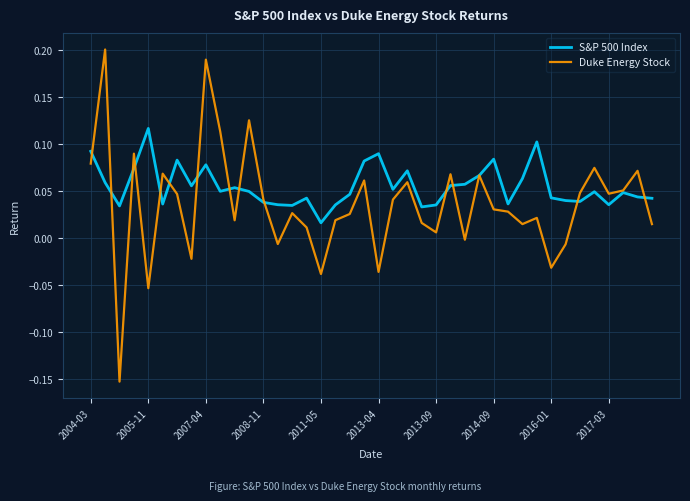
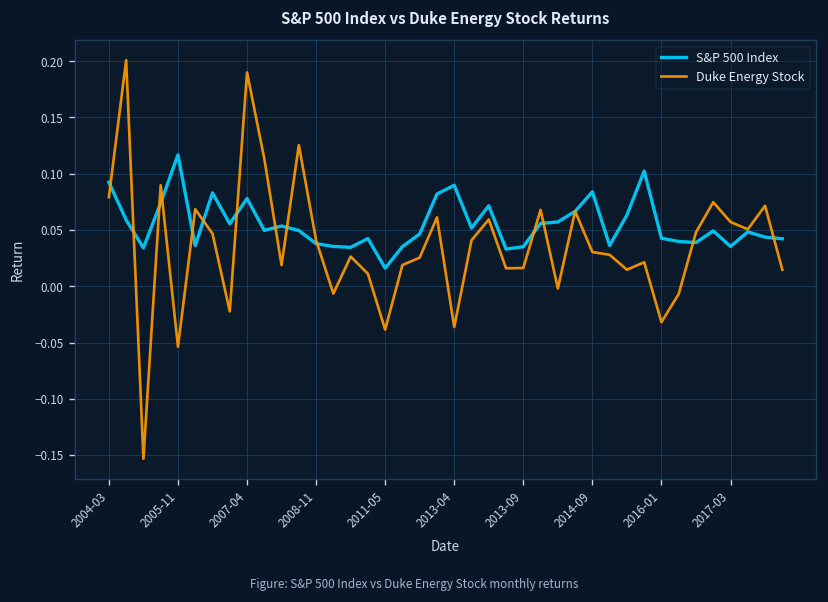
Duke Energy Stock, 2013-09: 0.01 -> 0.02
Duke Energy Stock, 2017-03: 0.05 -> 0.06
